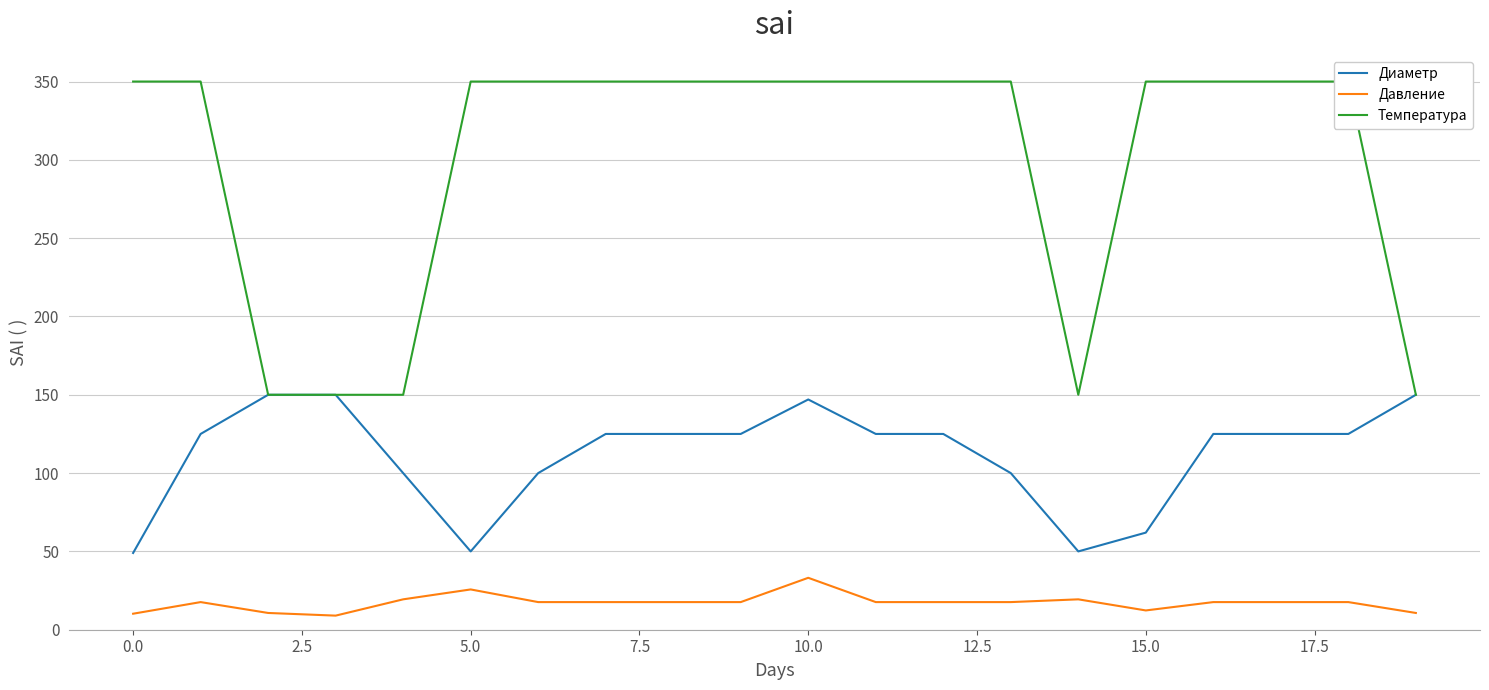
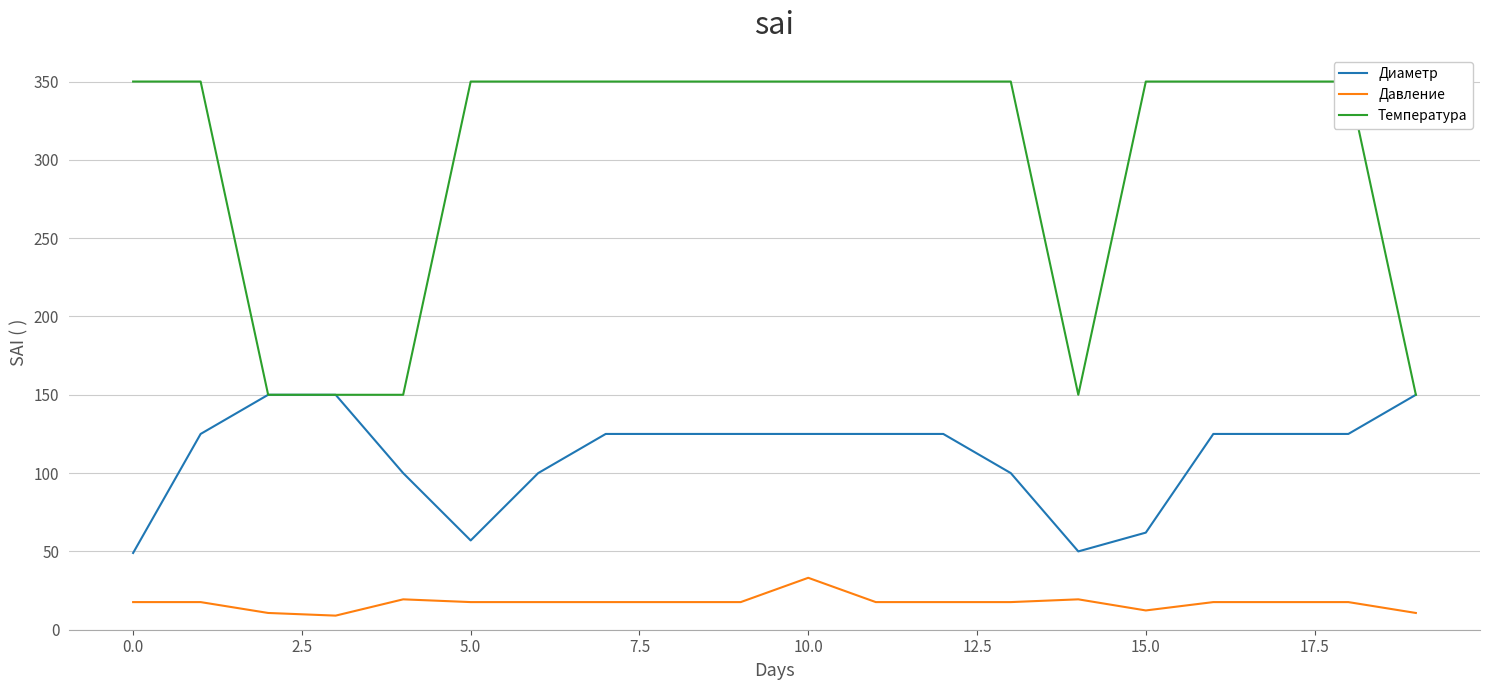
Давление, 0.0: 10 -> 18
Диаметр, 5.0: 50 -> 57
Давление, 5.0: 26 -> 18
Диаметр, 10.0: 147 -> 125
